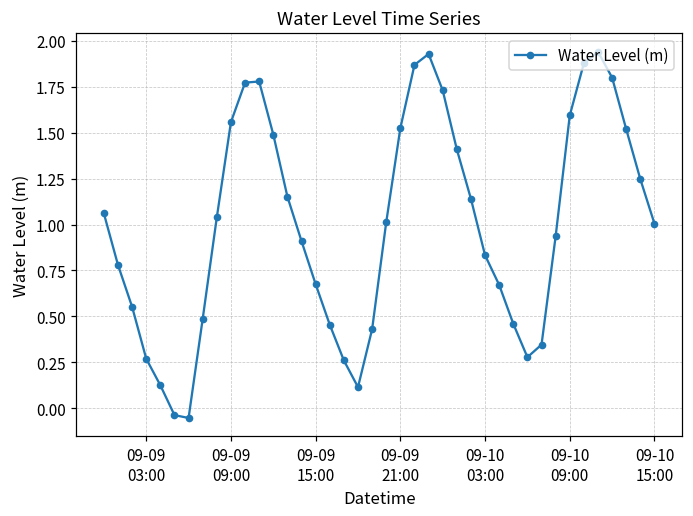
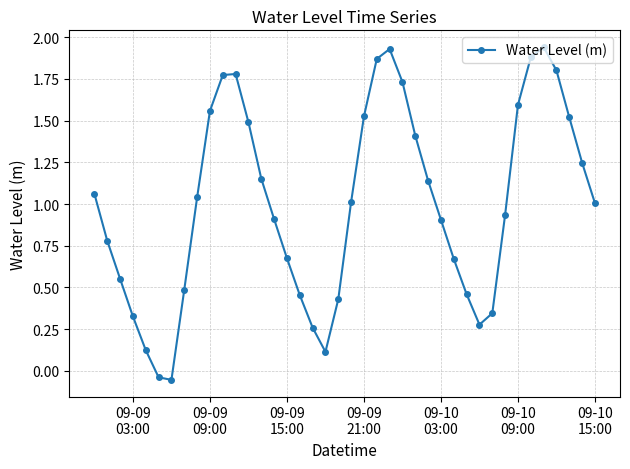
09-09 03:00: 0.27 -> 0.33
09-10 03:00: 0.83 -> 0.91
